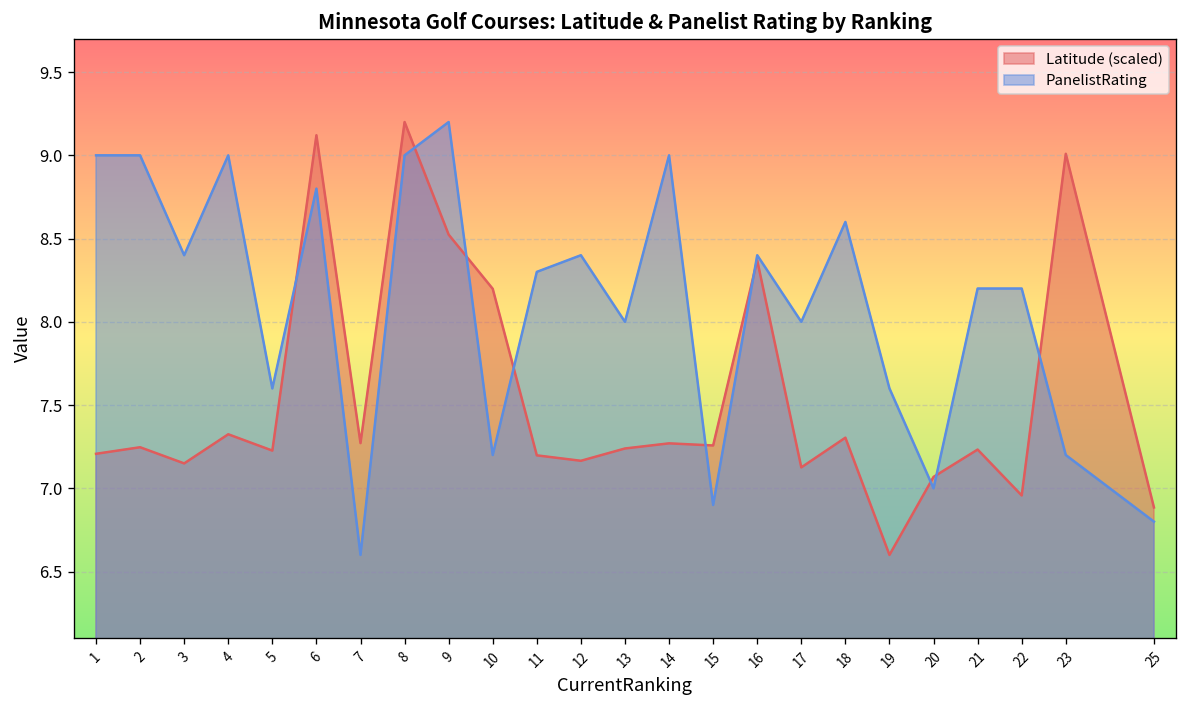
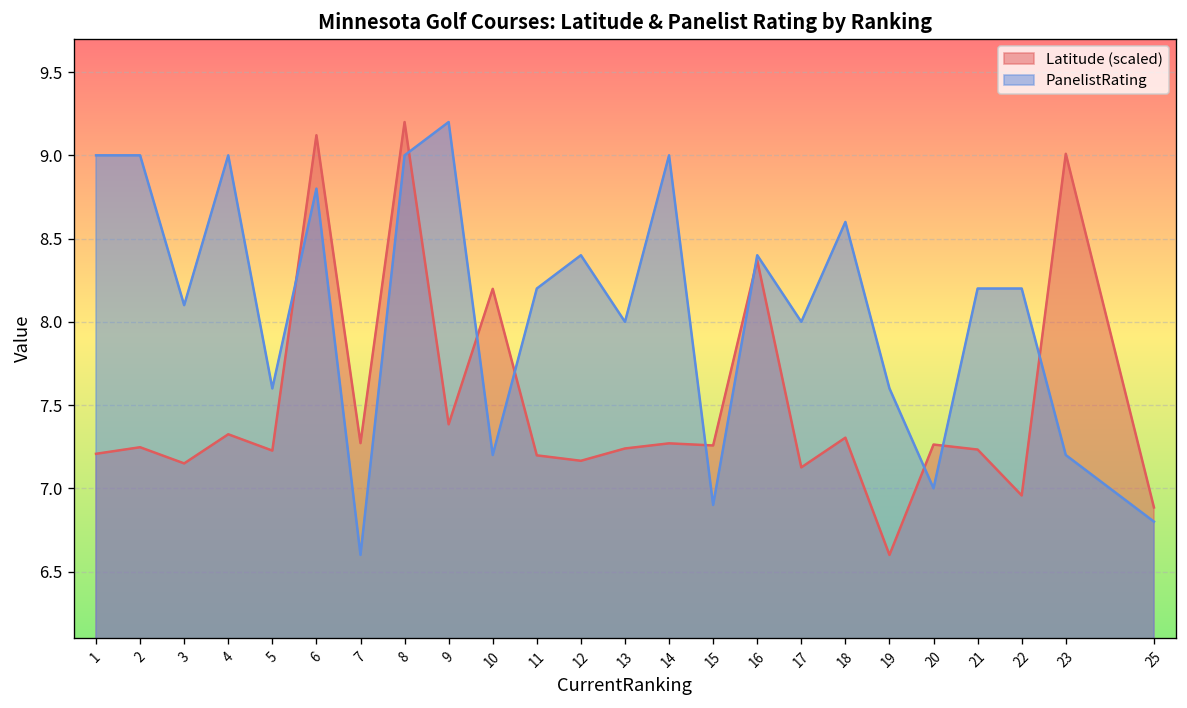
PanelistRating, 3: 8.4 -> 8.1
Latitude (scaled), 9: 8.52 -> 7.38
PanelistRating, 11: 8.3 -> 8.2
Latitude (scaled), 20: 7.07 -> 7.26
